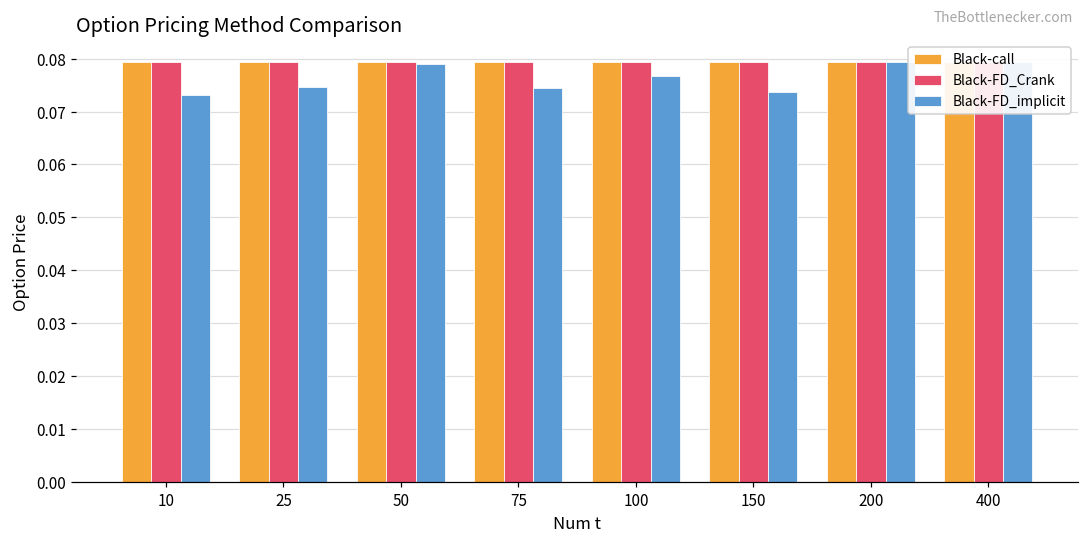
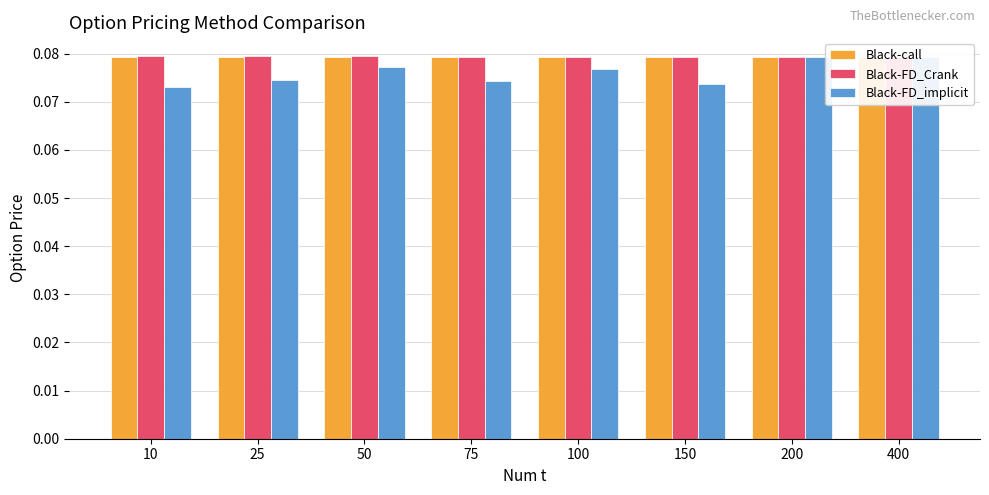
Black-FD_implicit, 50: 0.079 -> 0.077
